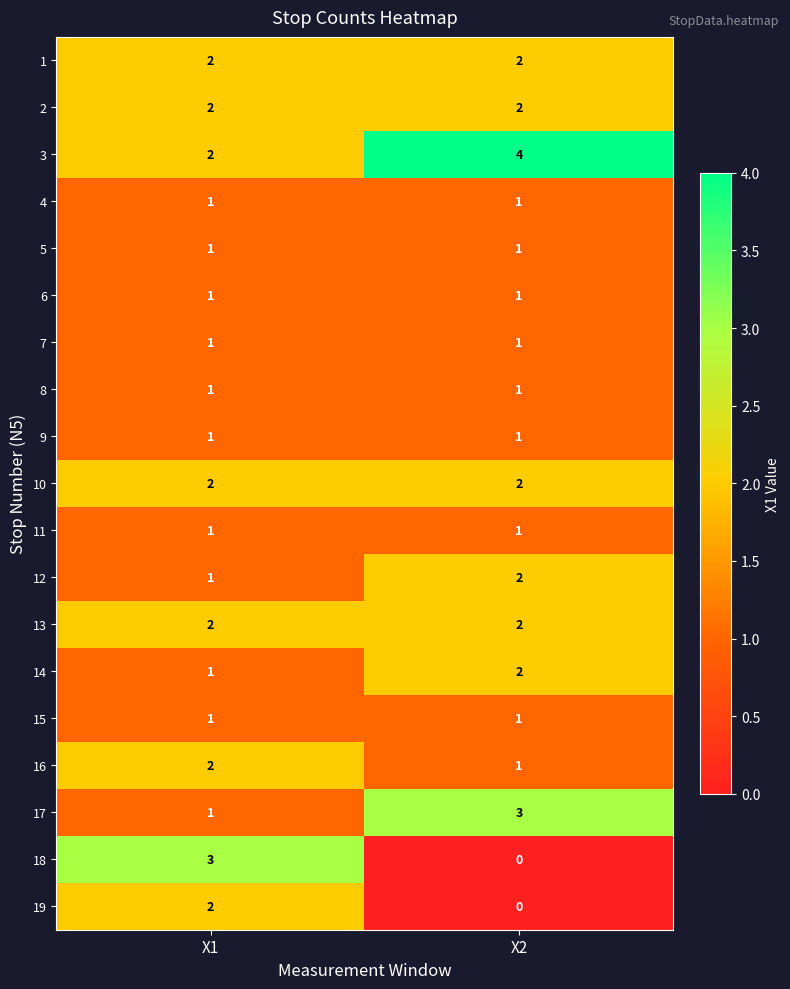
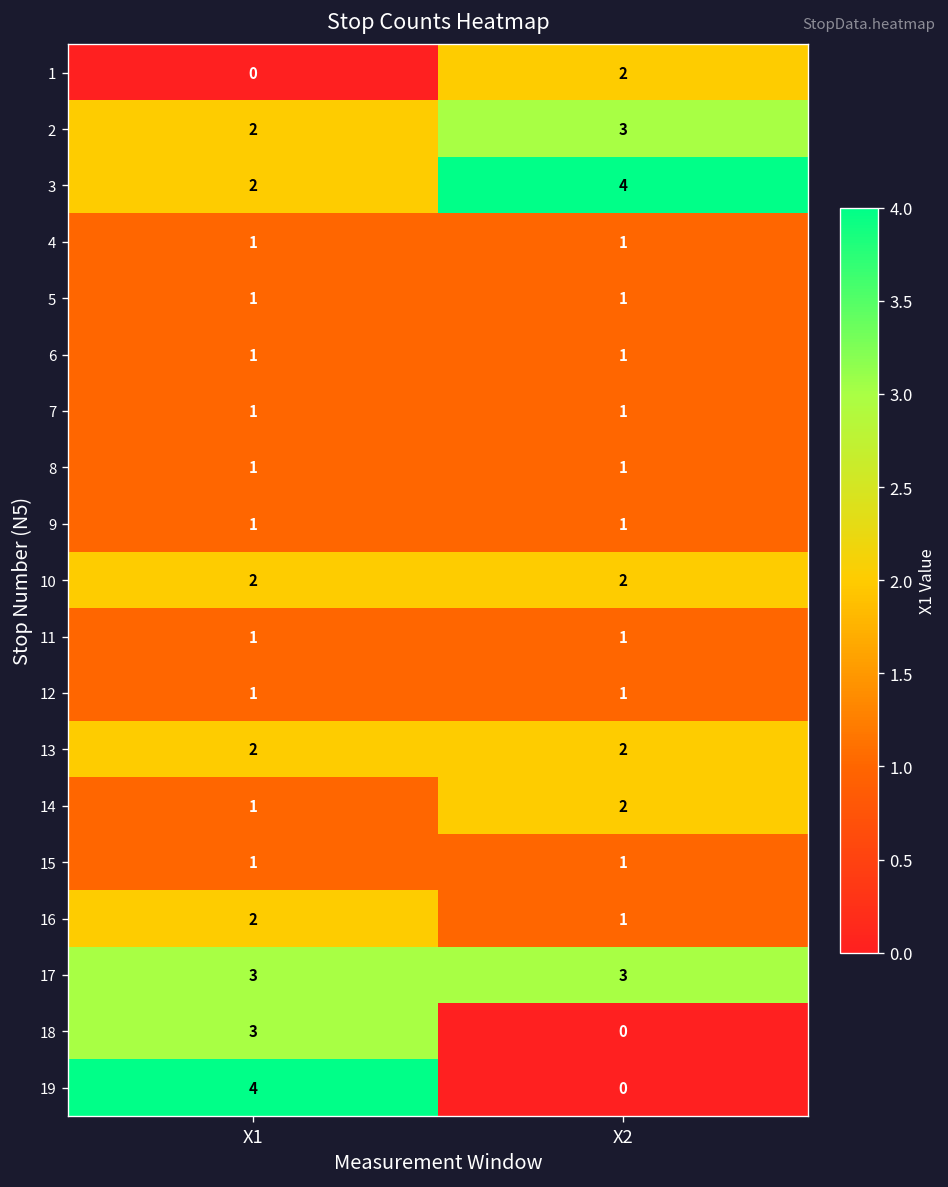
1, X1: 2 -> 0
2, X2: 2 -> 3
12, X2: 2 -> 1
17, X1: 1 -> 3
19, X1: 2 -> 4
